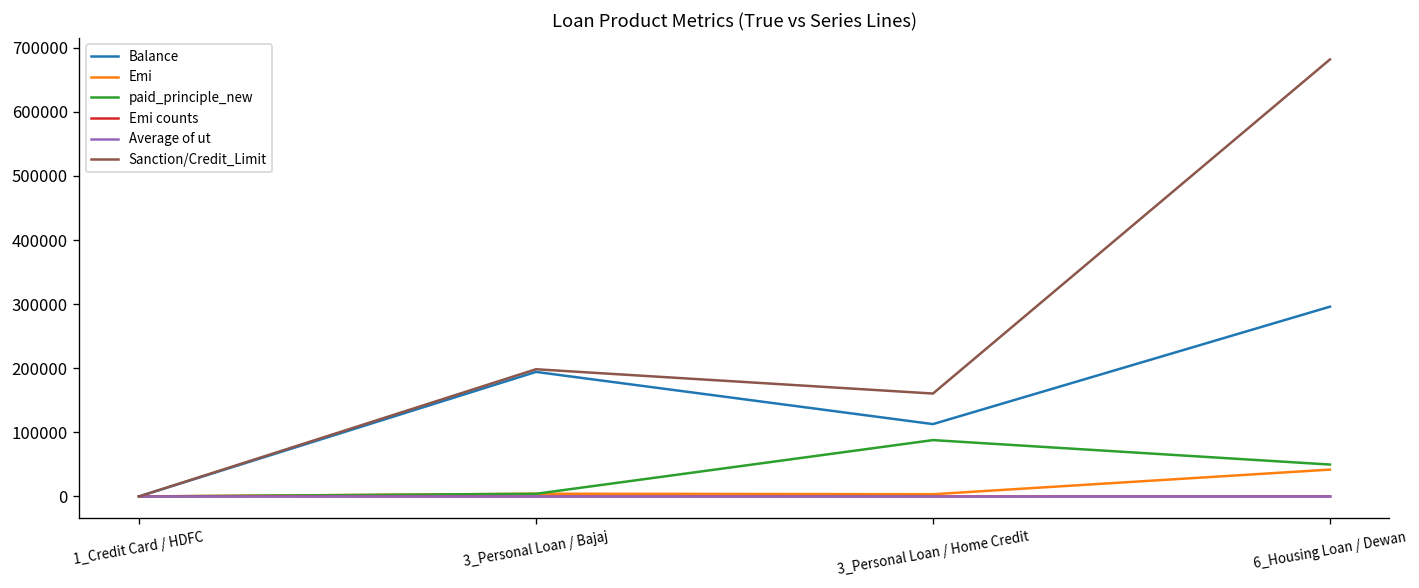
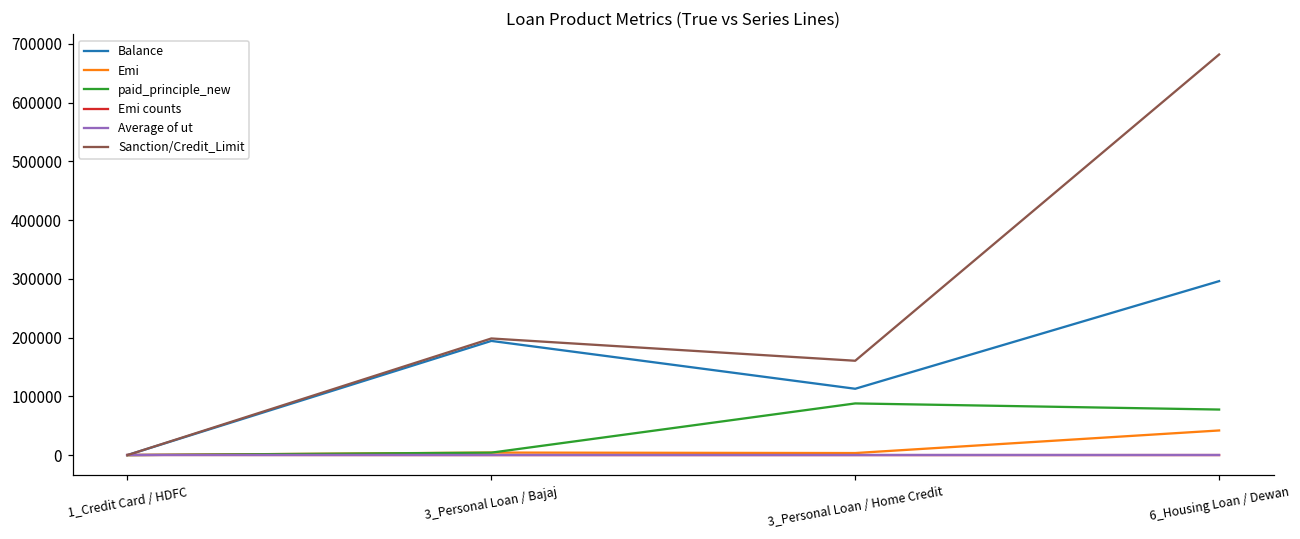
paid_principle_new, 6_Housing Loan / Dewan: 50000 -> 80000
